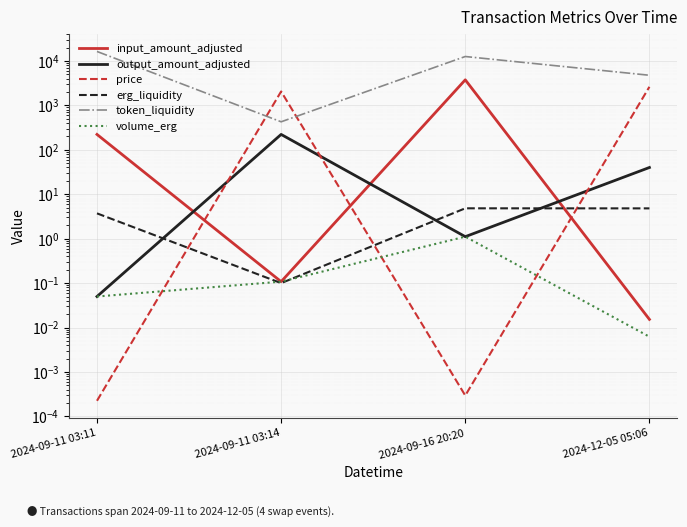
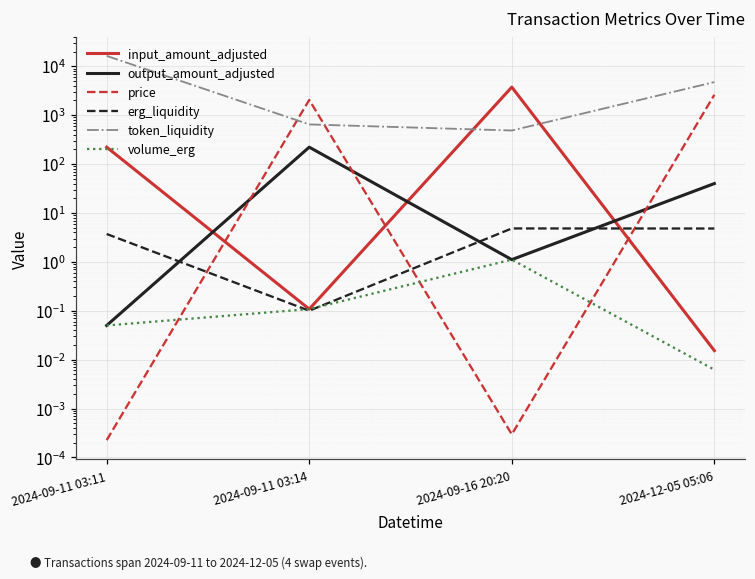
token_liquidity, 2024-09-11 03:14: 400 -> 600
token_liquidity, 2024-09-16 20:20: 13000 -> 500
